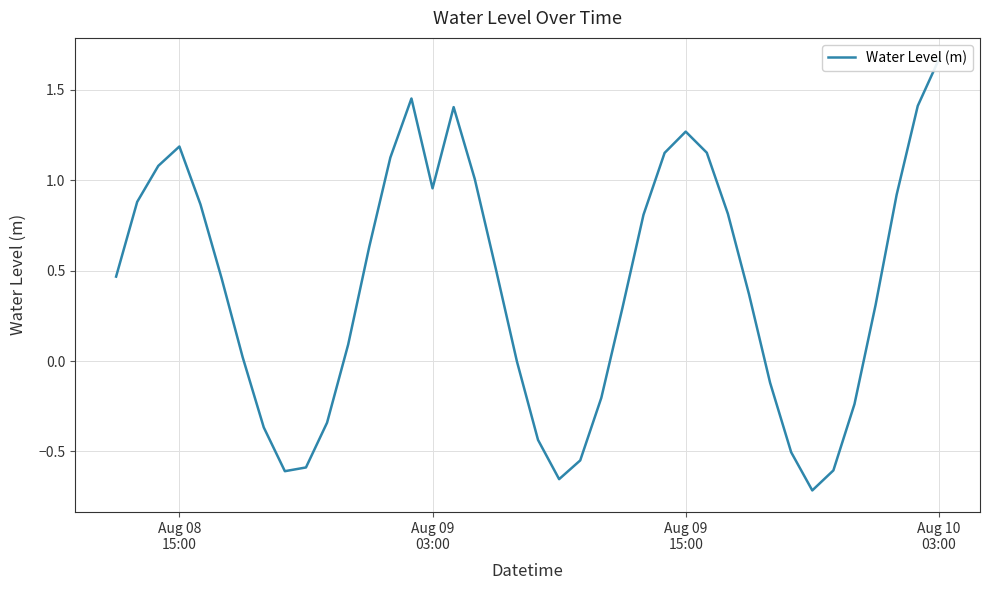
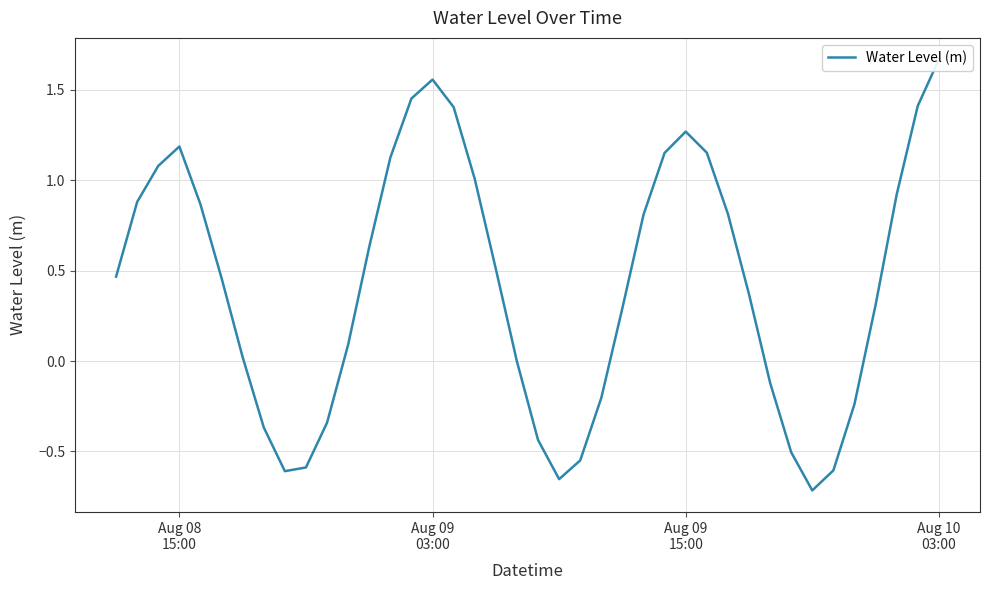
Aug 09 03:00: 0.96 -> 1.56
